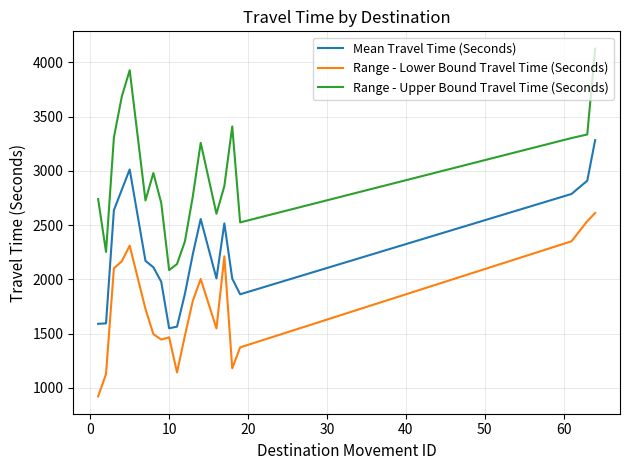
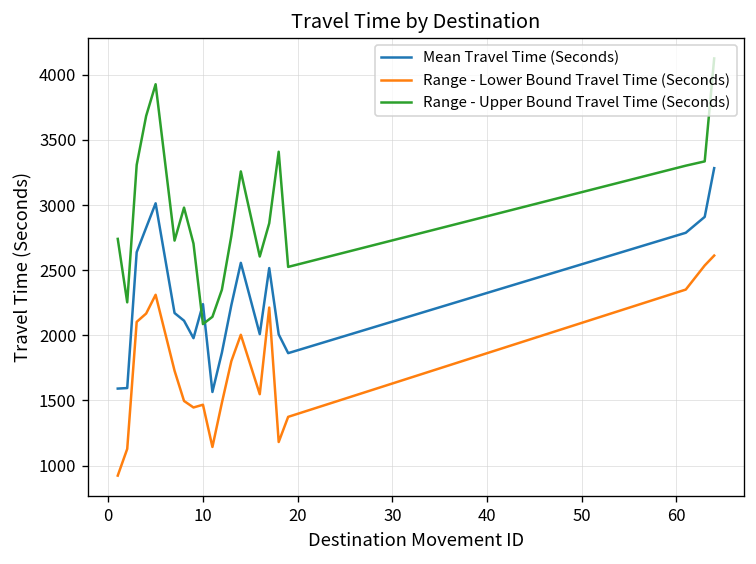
Mean Travel Time (Seconds), 10: 1550 -> 2240
